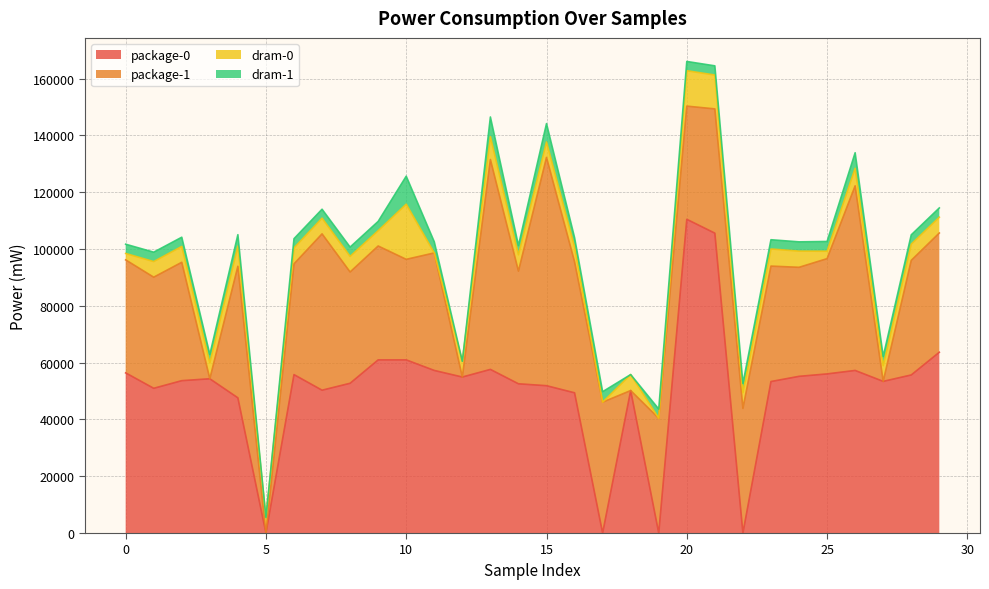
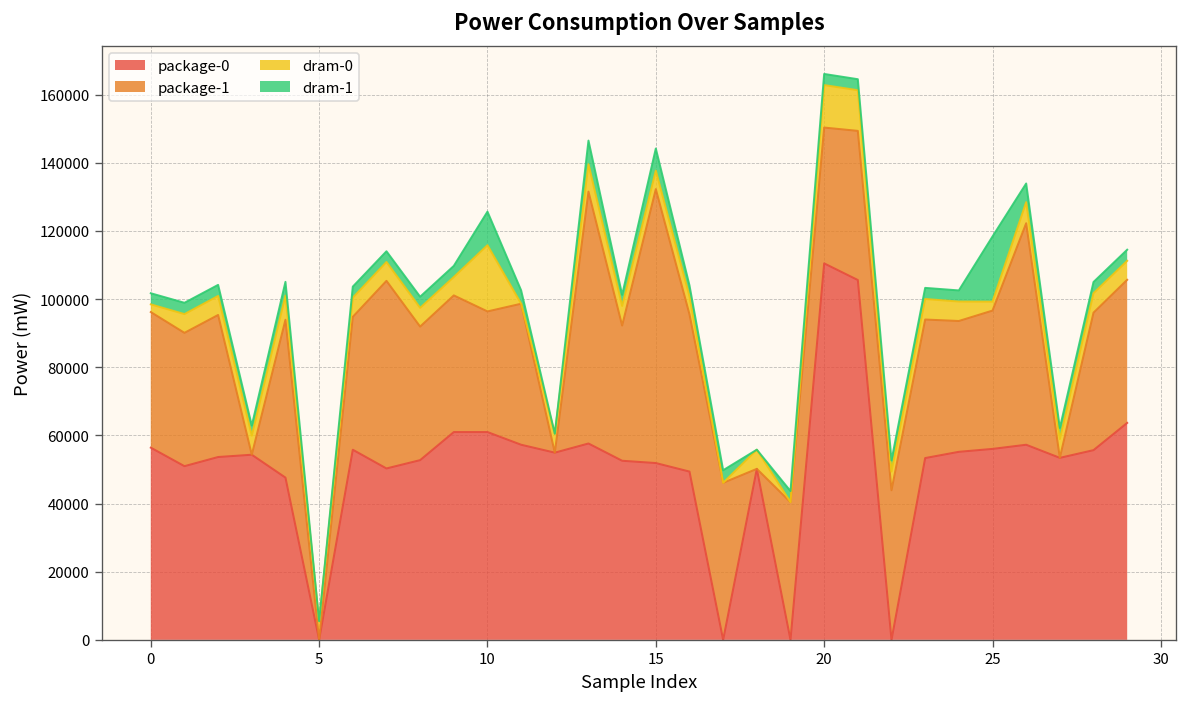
dram-1, 25: 3000 -> 19000
